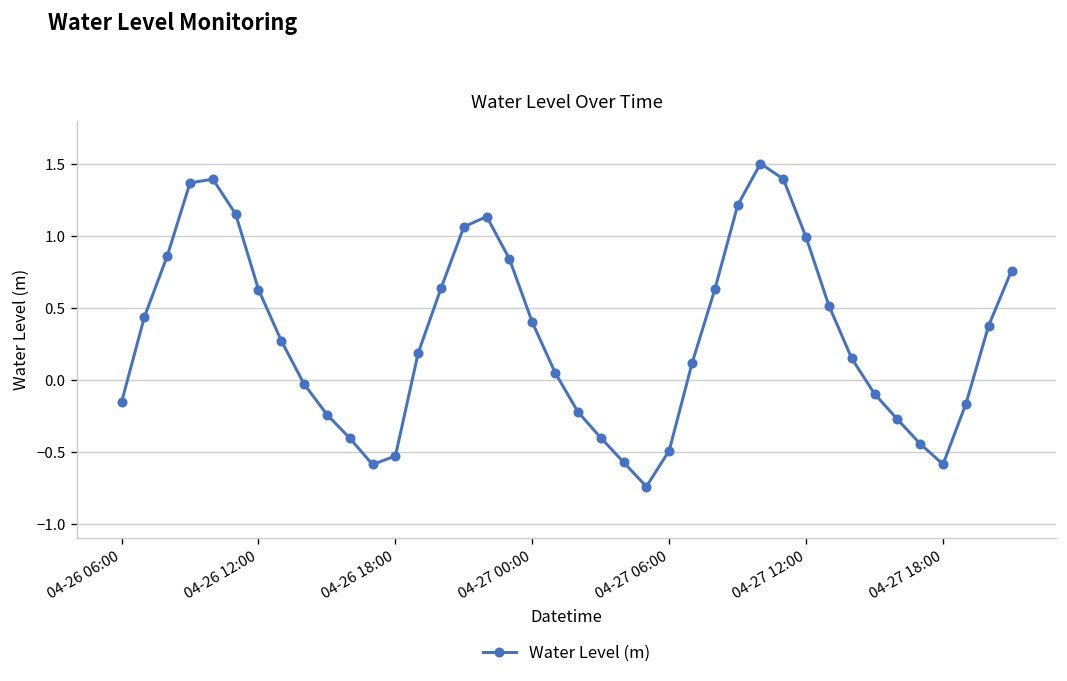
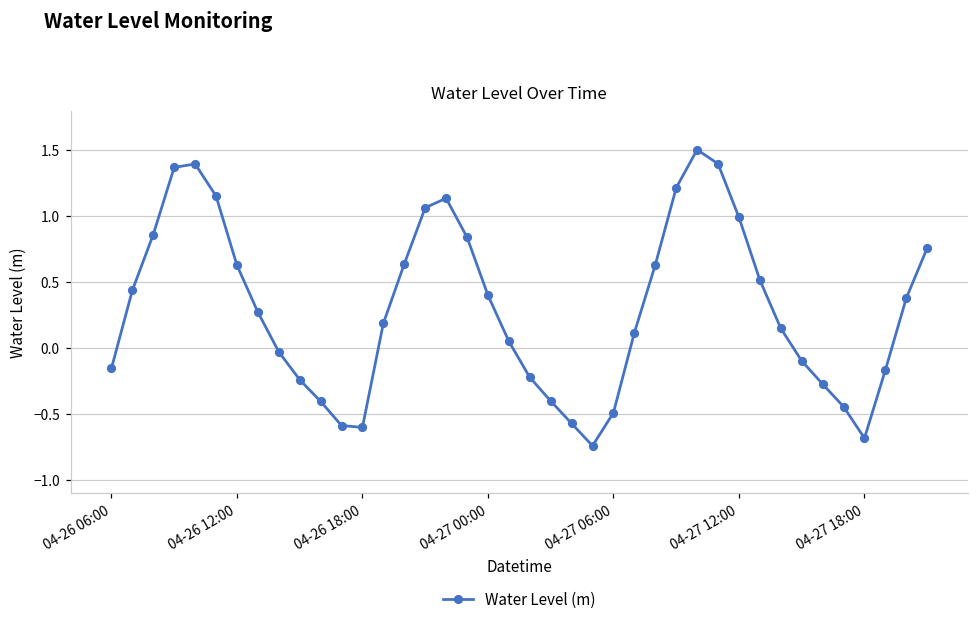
04-26 18:00: -0.53 -> -0.60
04-27 18:00: -0.59 -> -0.68
